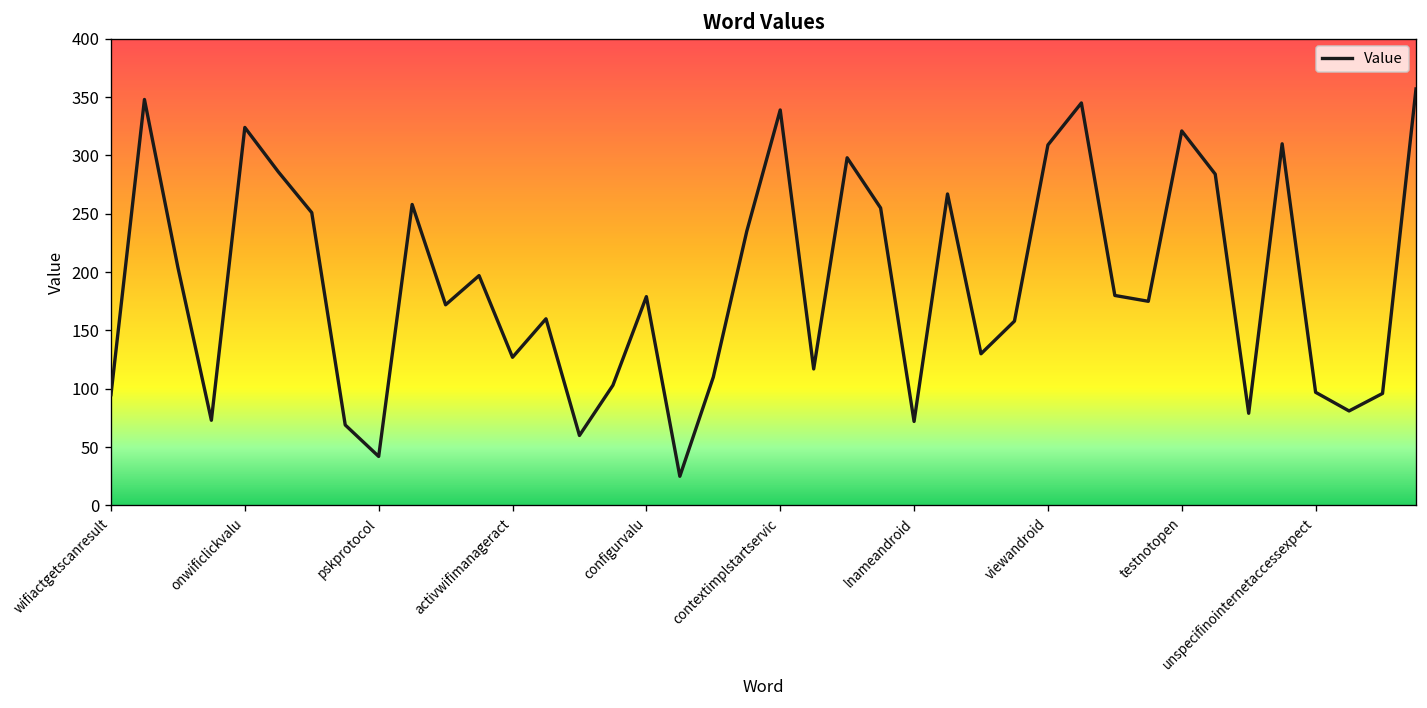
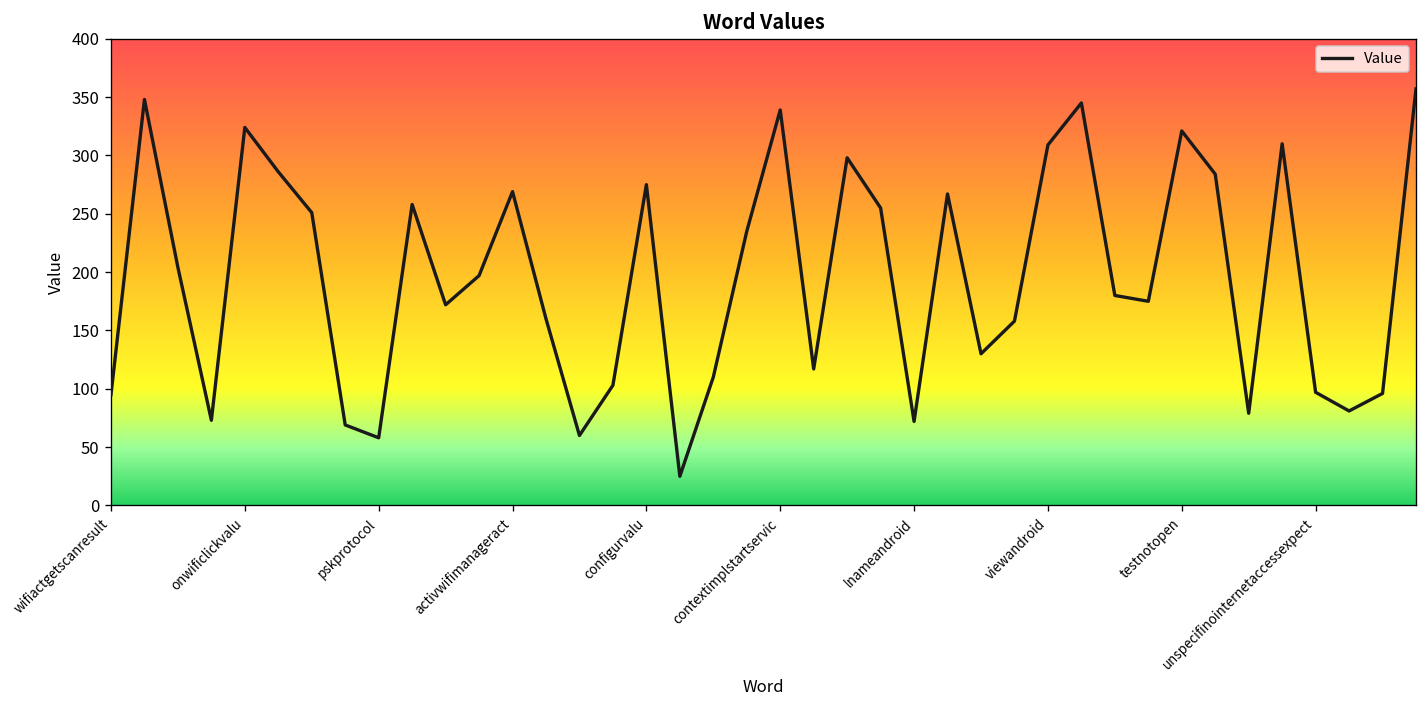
pskprotocol: 40 -> 60
activwifimanageract: 130 -> 270
configurvalu: 180 -> 280
